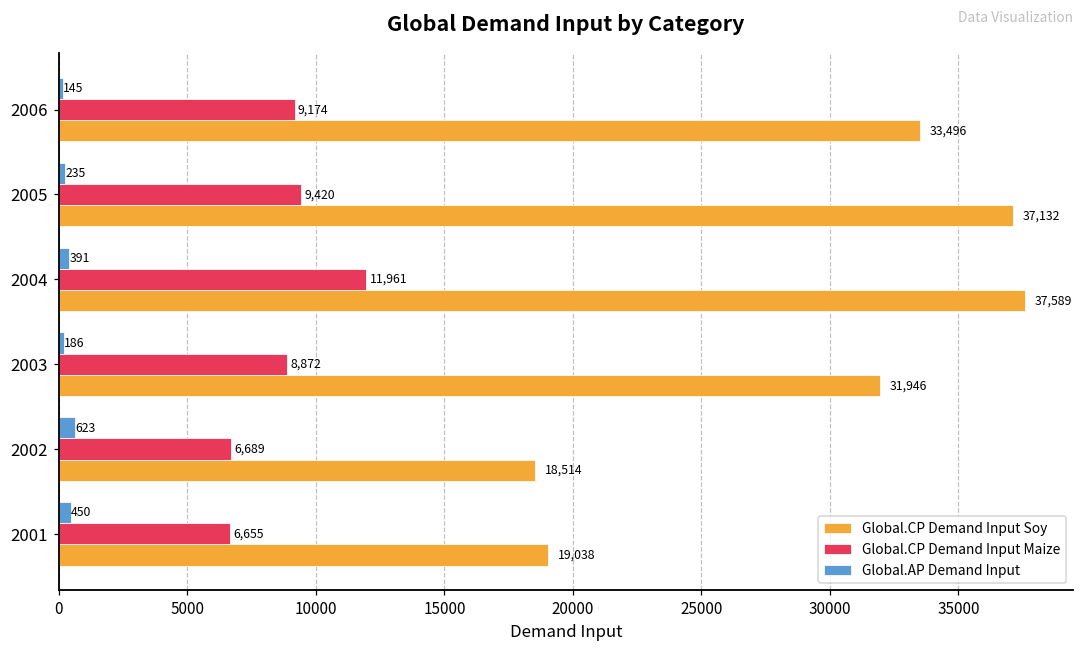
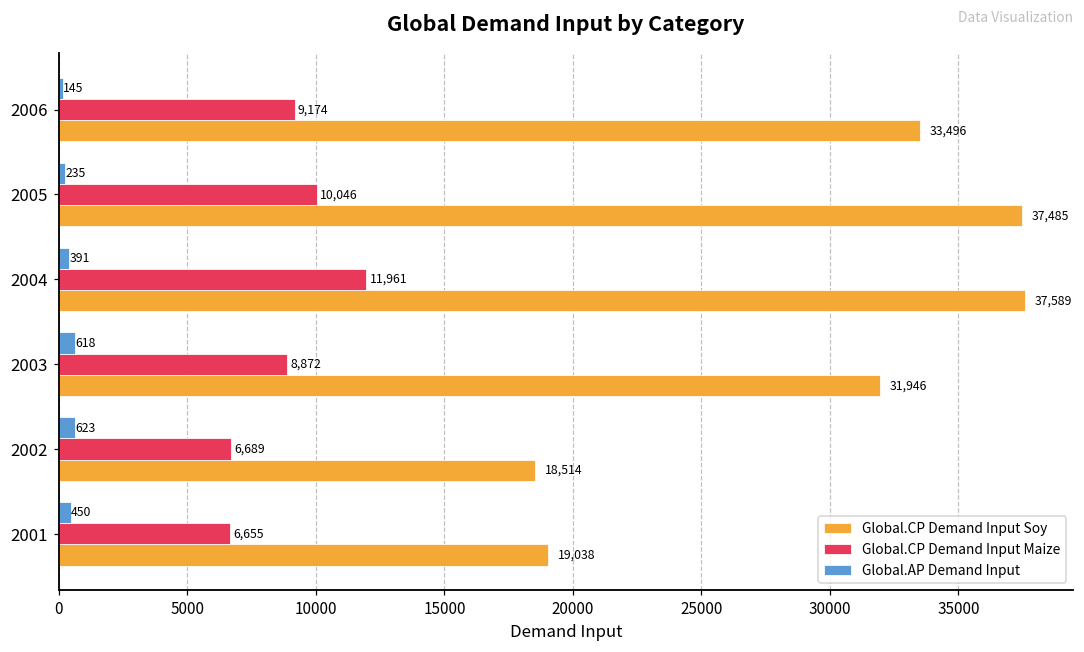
Global.CP Demand Input Maize, 2005: 9,420 -> 10,046
Global.CP Demand Input Soy, 2005: 37,132 -> 37,485
Global.AP Demand Input, 2003: 186 -> 618
